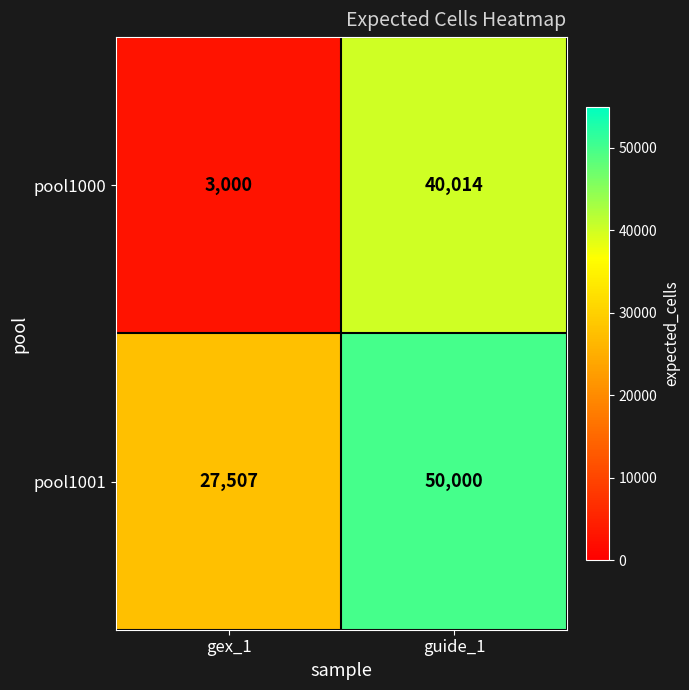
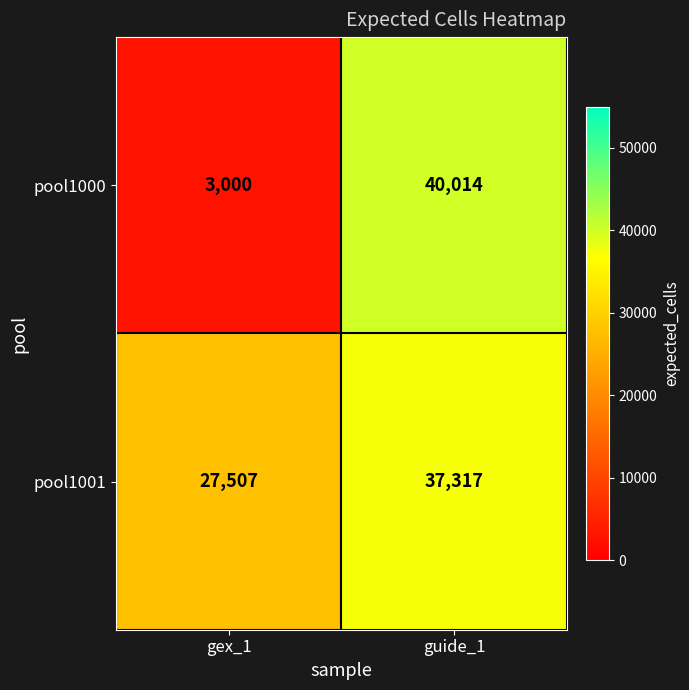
pool1001, guide_1: 50,000 -> 37,317
